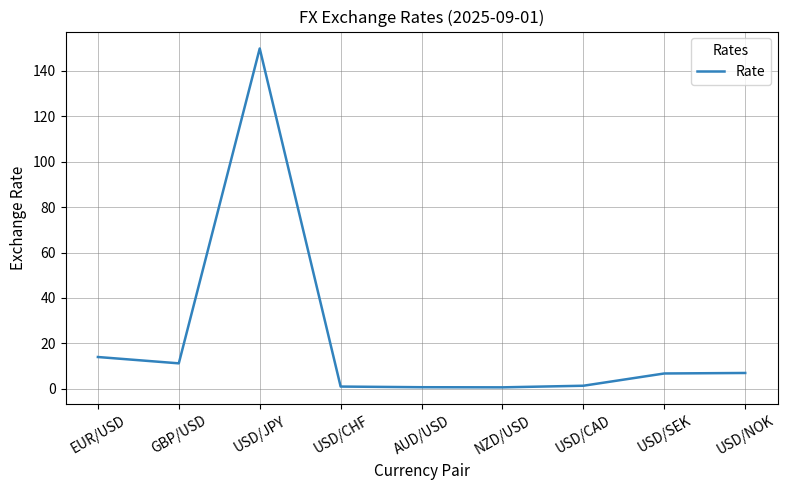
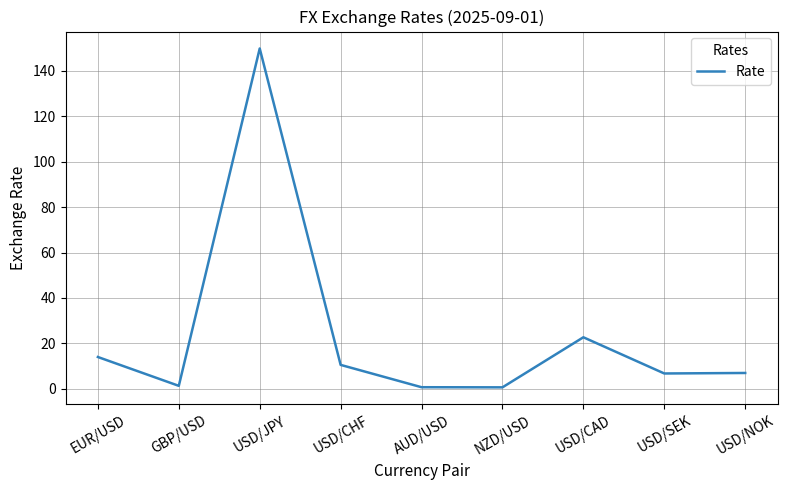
GBP/USD: 11 -> 1
USD/CHF: 1 -> 11
USD/CAD: 1 -> 23
